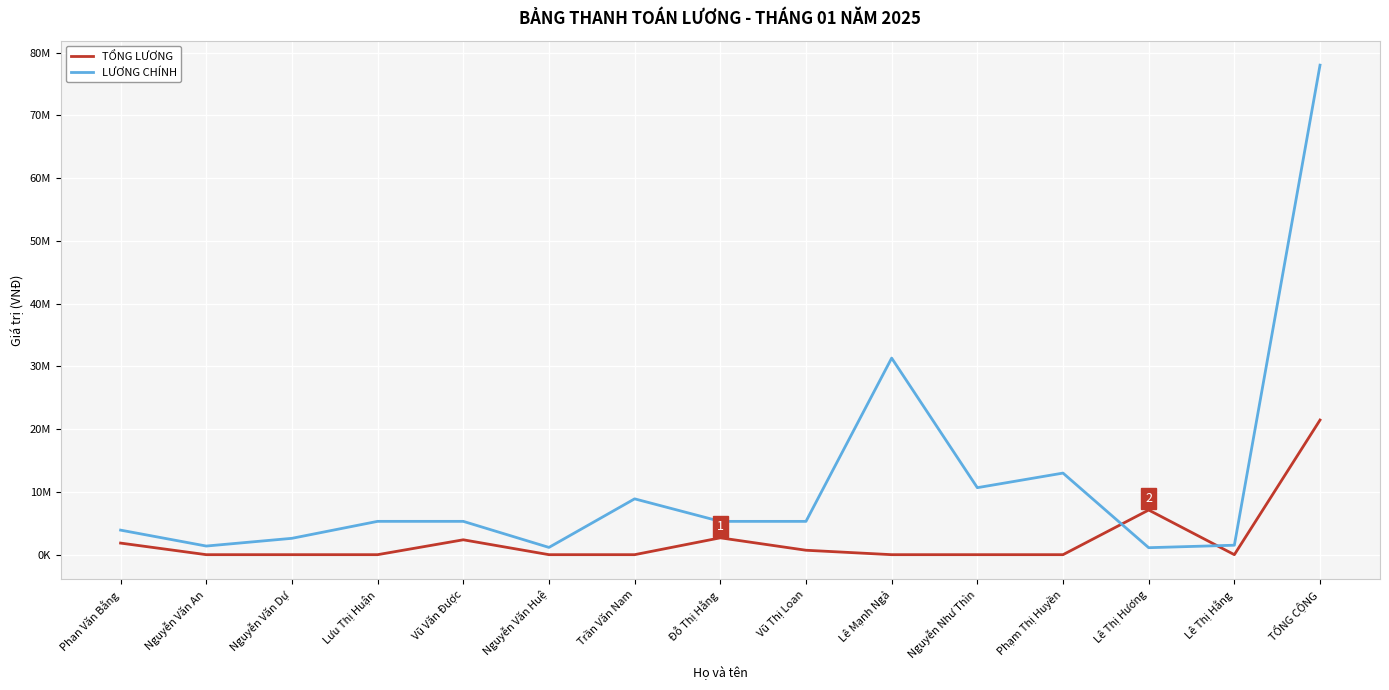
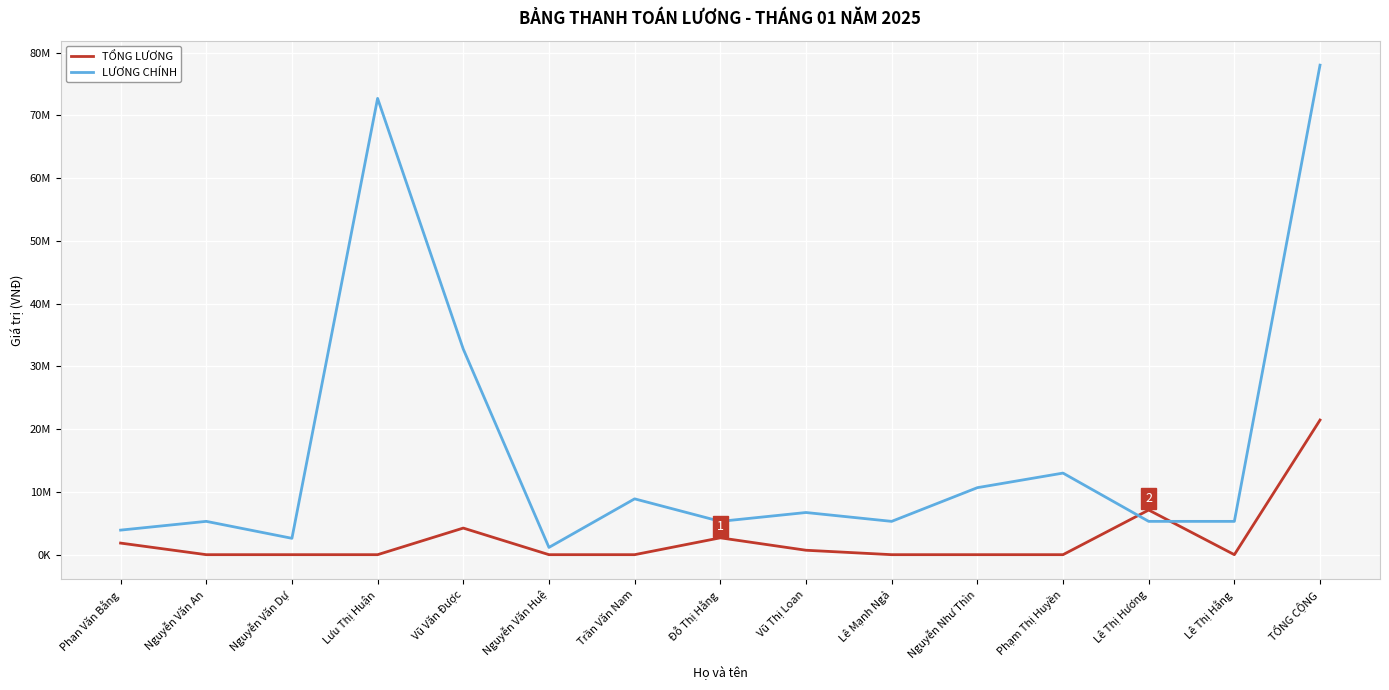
LƯƠNG CHÍNH, Nguyễn Văn An: 1000000 -> 5000000
LƯƠNG CHÍNH, Lưu Thị Huận: 5000000 -> 73000000
TỔNG LƯƠNG, Vũ Văn Được: 2000000 -> 4000000
LƯƠNG CHÍNH, Vũ Văn Được: 5000000 -> 33000000
LƯƠNG CHÍNH, Vũ Thị Loan: 5000000 -> 7000000
LƯƠNG CHÍNH, Lê Mạnh Ngả: 31000000 -> 5000000
LƯƠNG CHÍNH, Lê Thị Hương: 1000000 -> 5000000
LƯƠNG CHÍNH, Lê Thị Hằng: 2000000 -> 5000000
